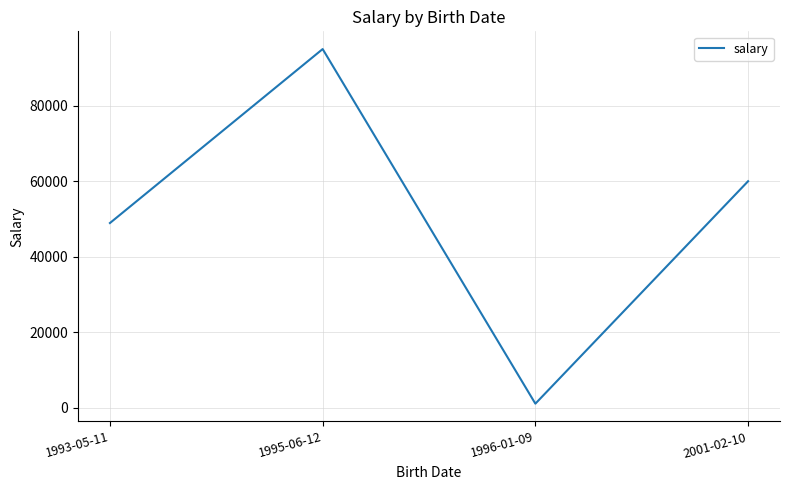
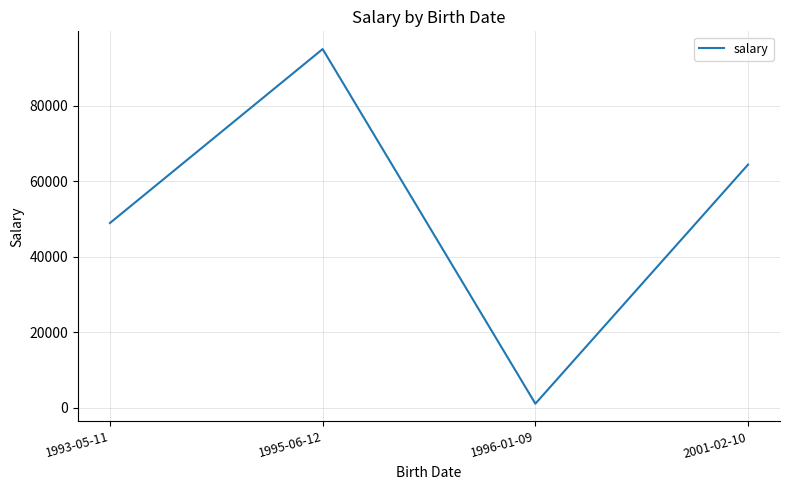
2001-02-10: 60000 -> 64000
